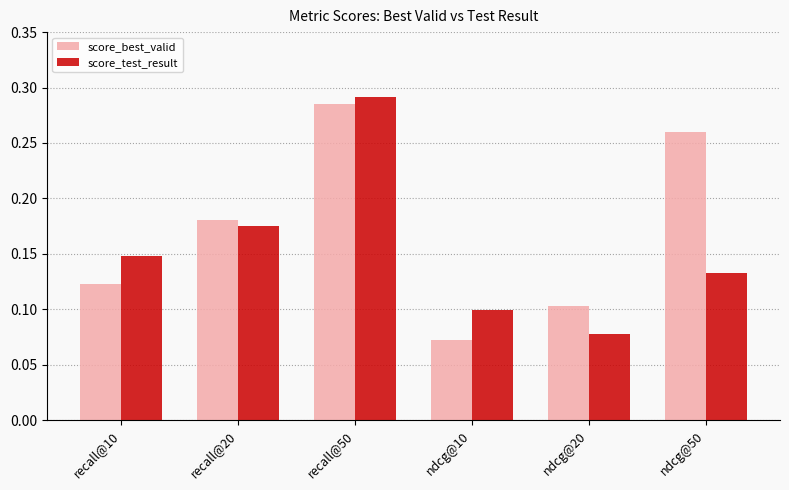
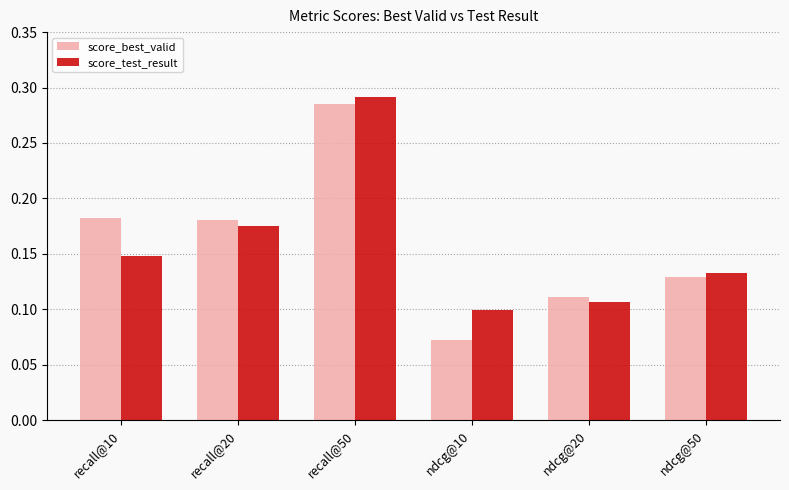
score_best_valid, recall@10: 0.123 -> 0.183
score_best_valid, ndcg@20: 0.103 -> 0.111
score_test_result, ndcg@20: 0.078 -> 0.107
score_best_valid, ndcg@50: 0.260 -> 0.129
